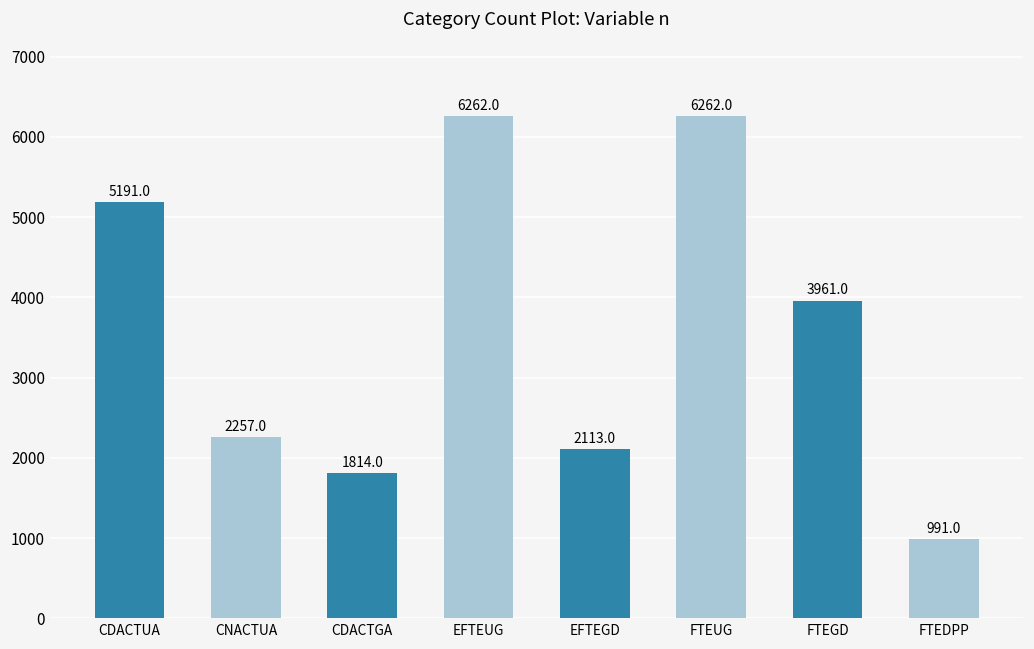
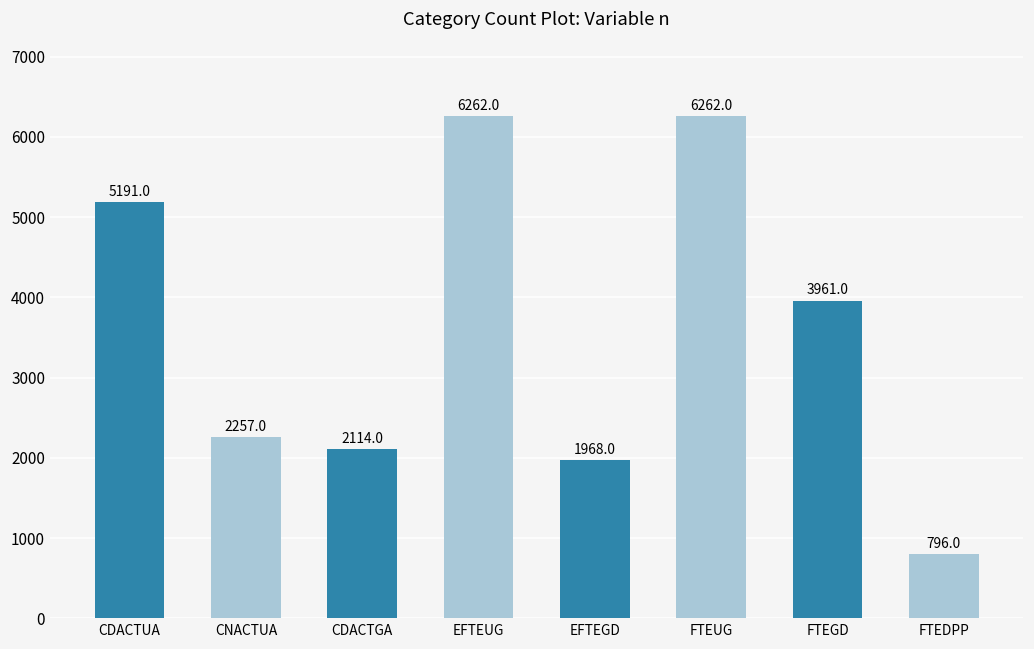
CDACTGA: 1814.0 -> 2114.0
EFTEGD: 2113.0 -> 1968.0
FTEDPP: 991.0 -> 796.0
